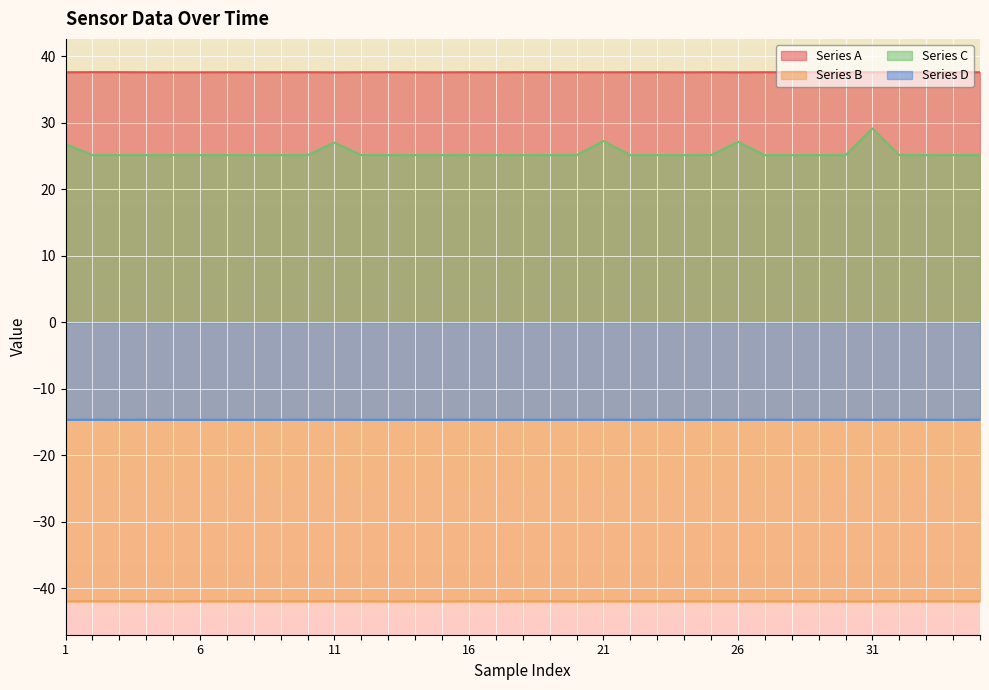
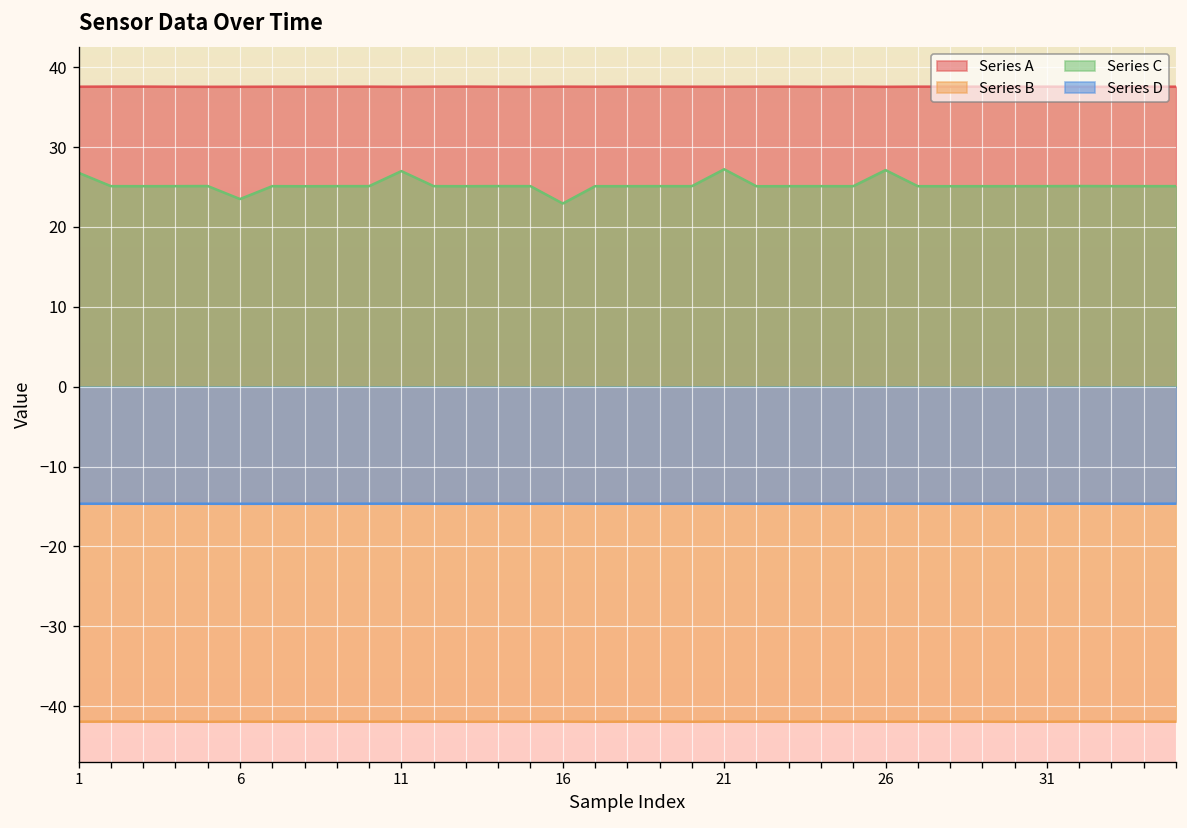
Series C, 6: 25 -> 23
Series C, 16: 25 -> 23
Series C, 31: 29 -> 25
